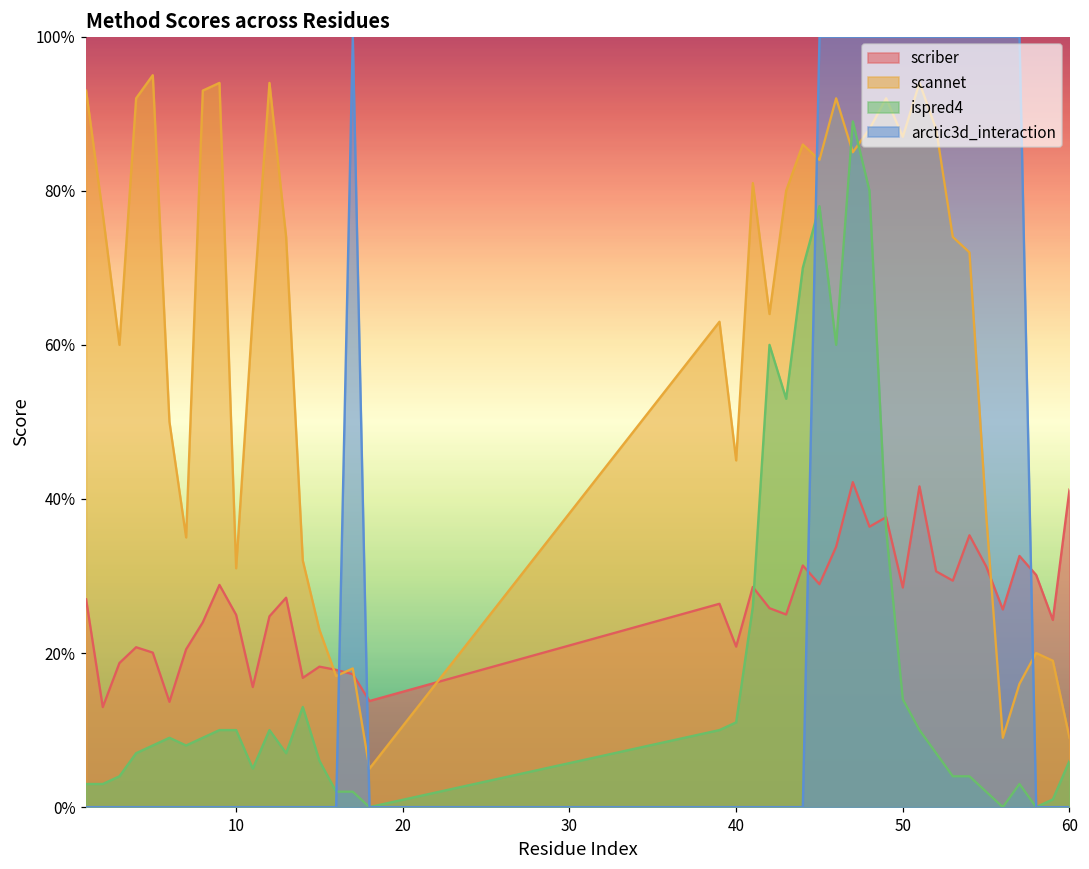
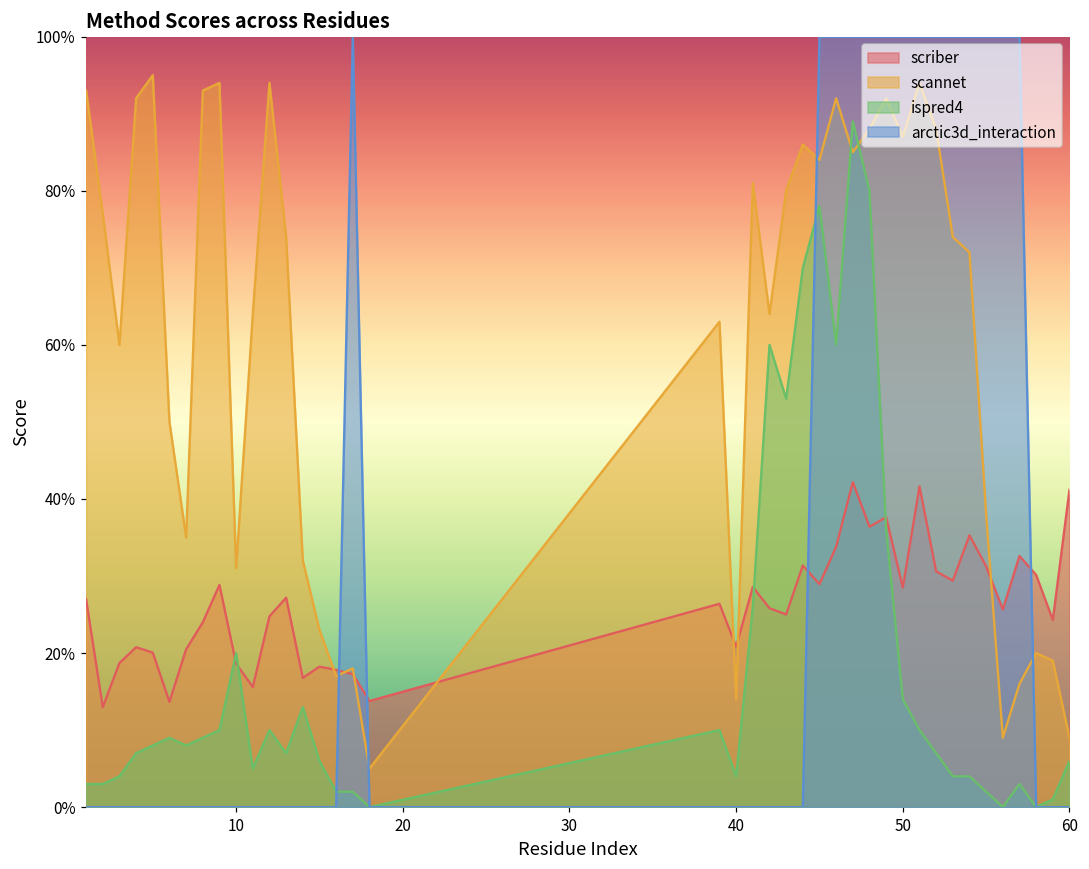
scriber, 10: 25% -> 19%
ispred4, 10: 10% -> 20%
scannet, 40: 45% -> 14%
ispred4, 40: 11% -> 4%
